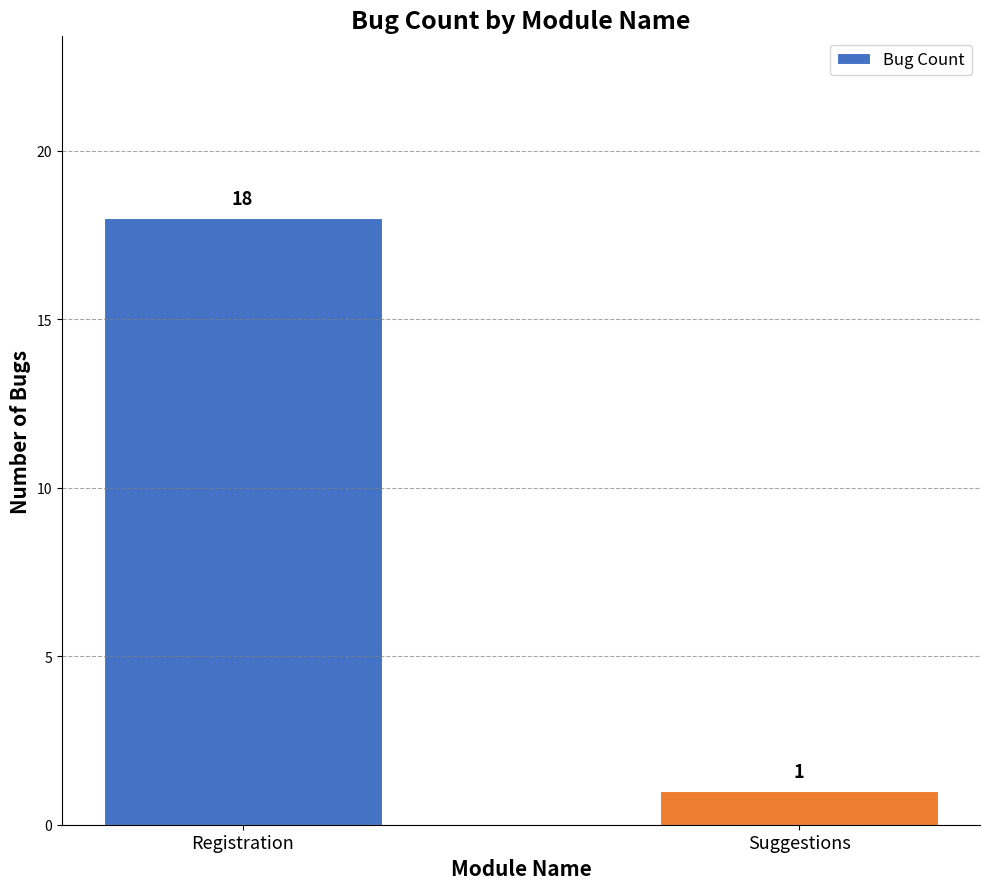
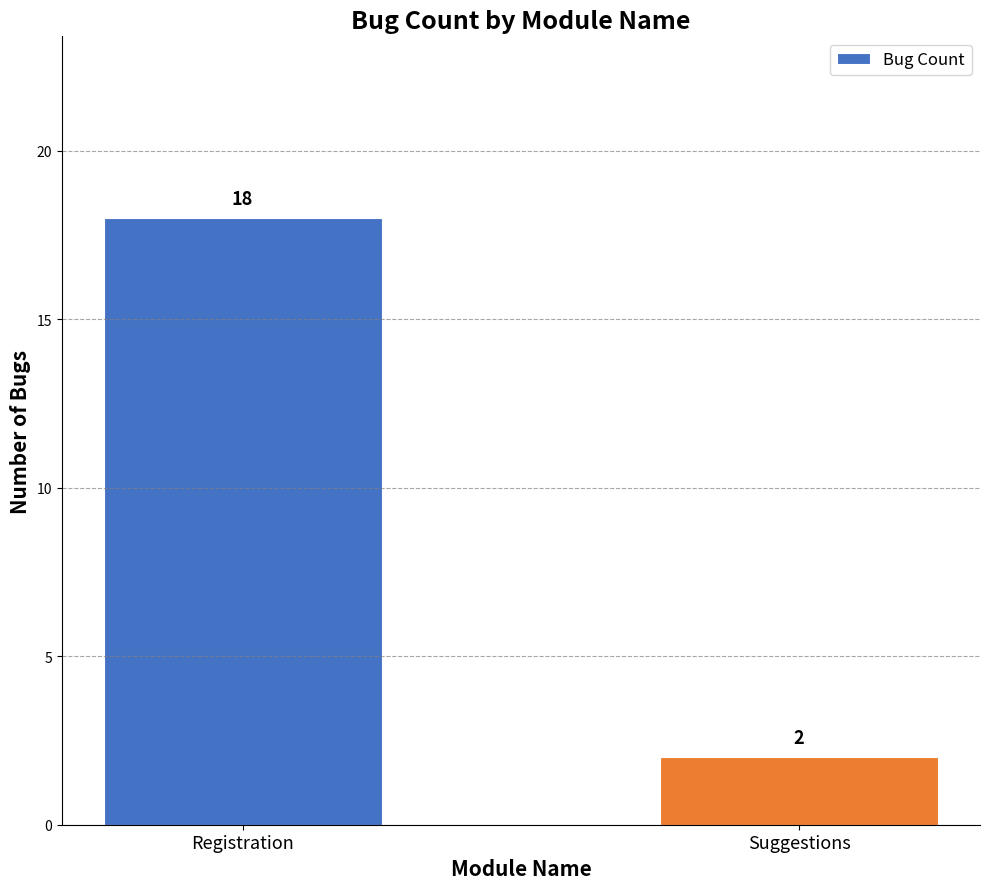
Suggestions: 1 -> 2
